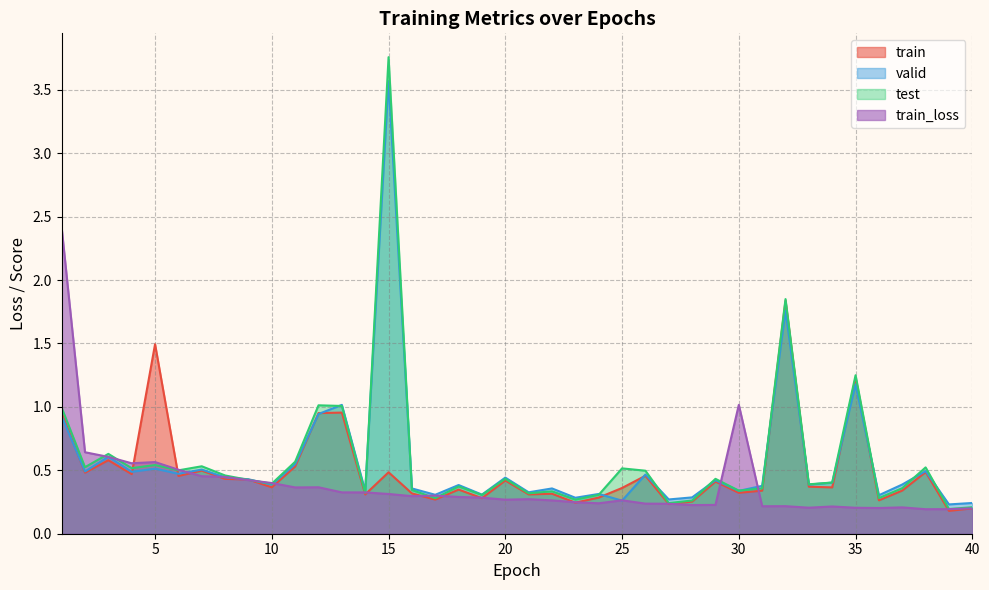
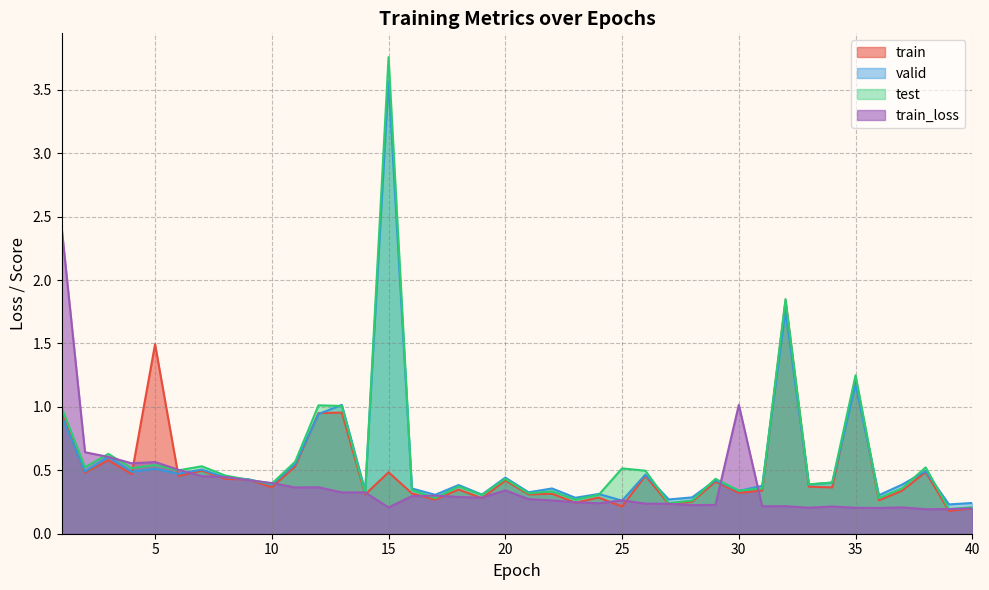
train_loss, 15: 0.31 -> 0.21
train_loss, 20: 0.27 -> 0.34
train, 25: 0.36 -> 0.21
